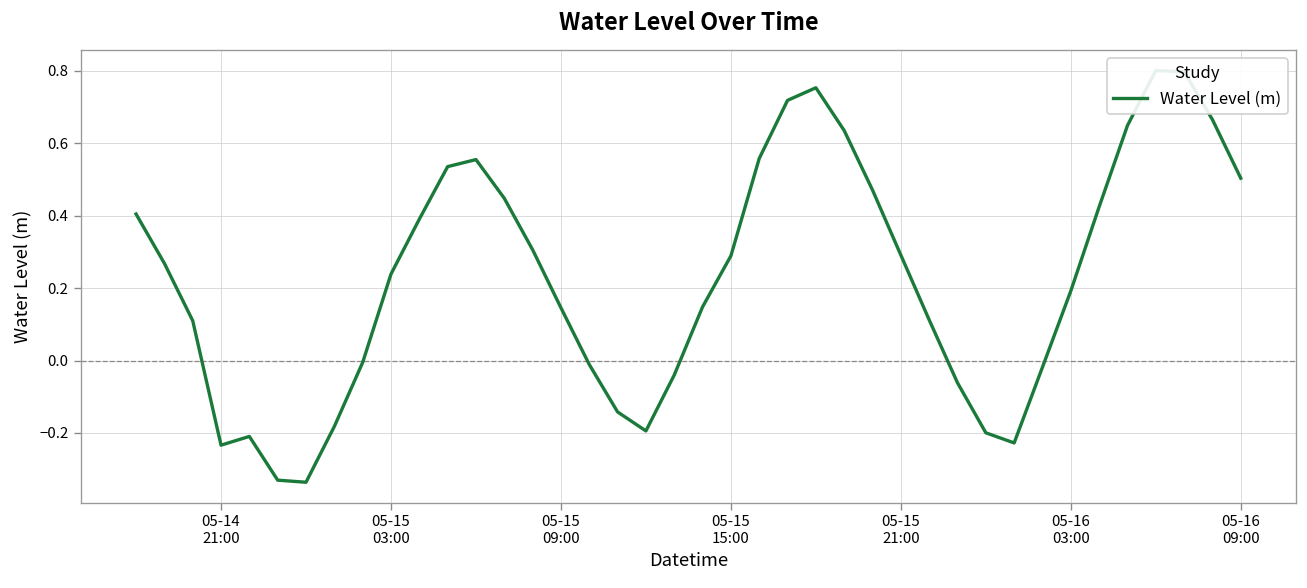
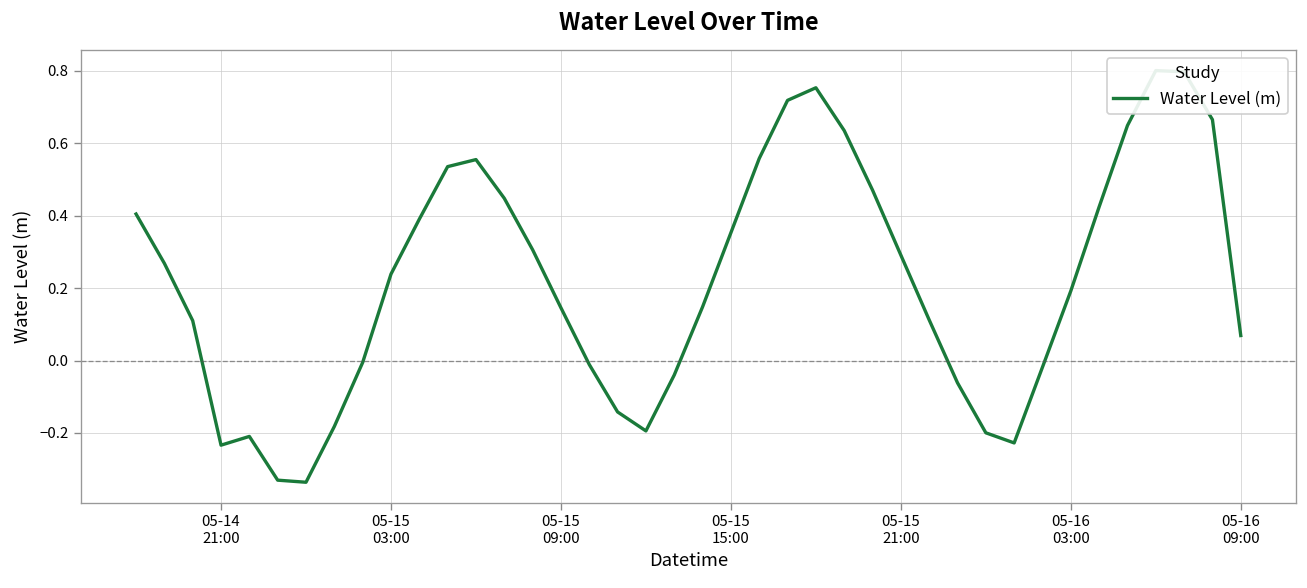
05-15 15:00: 0.29 -> 0.35
05-16 09:00: 0.50 -> 0.07
